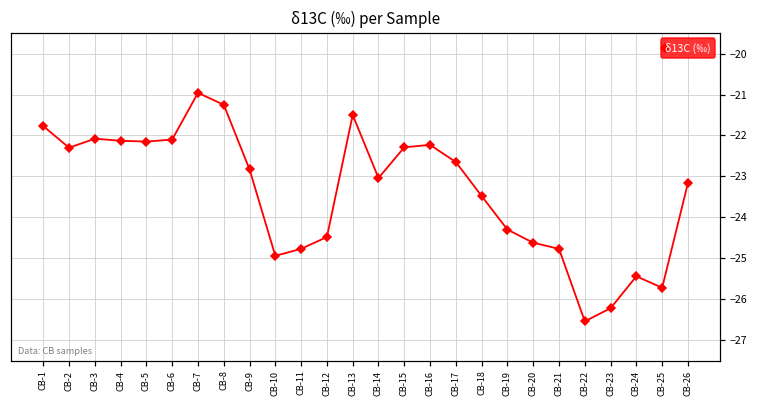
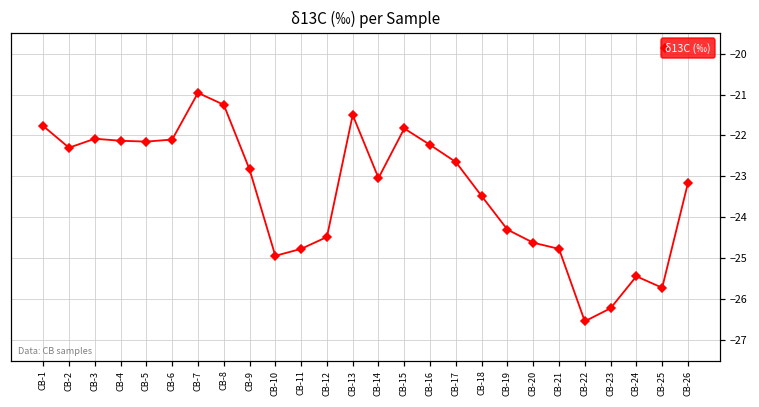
CB-15: -22.3 -> -21.8
